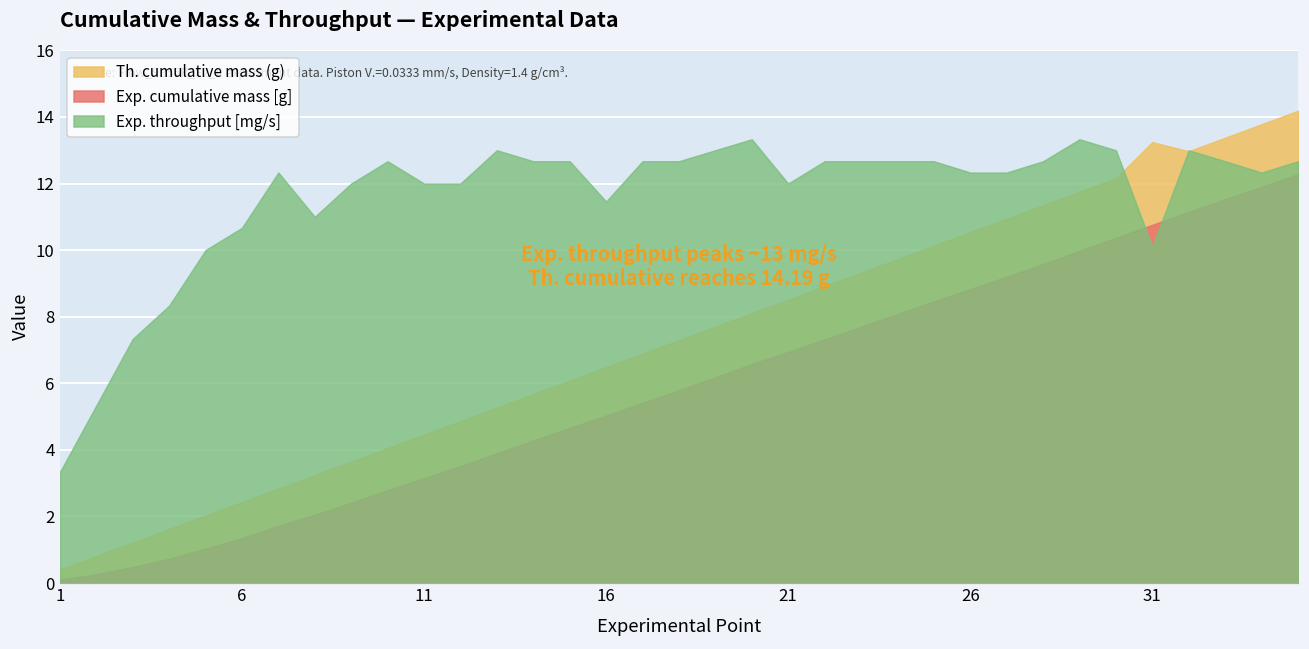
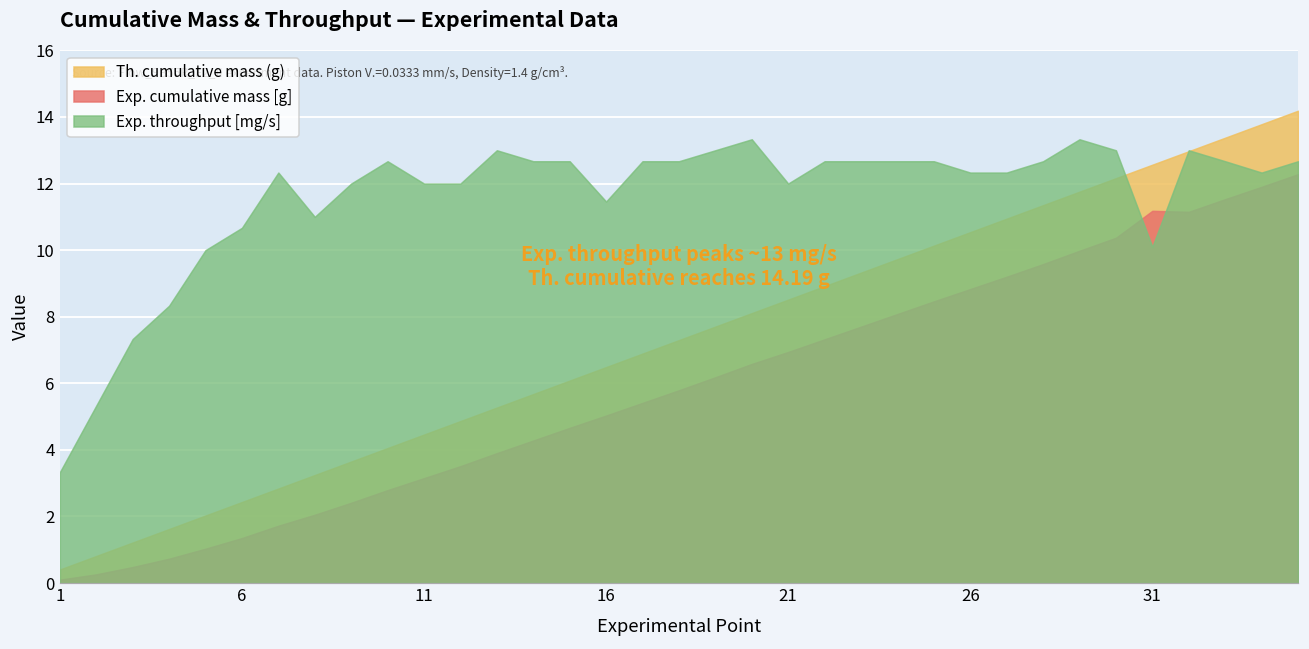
Th. cumulative mass (g), 31: 13.2 -> 12.6
Exp. cumulative mass [g], 31: 10.8 -> 11.2
